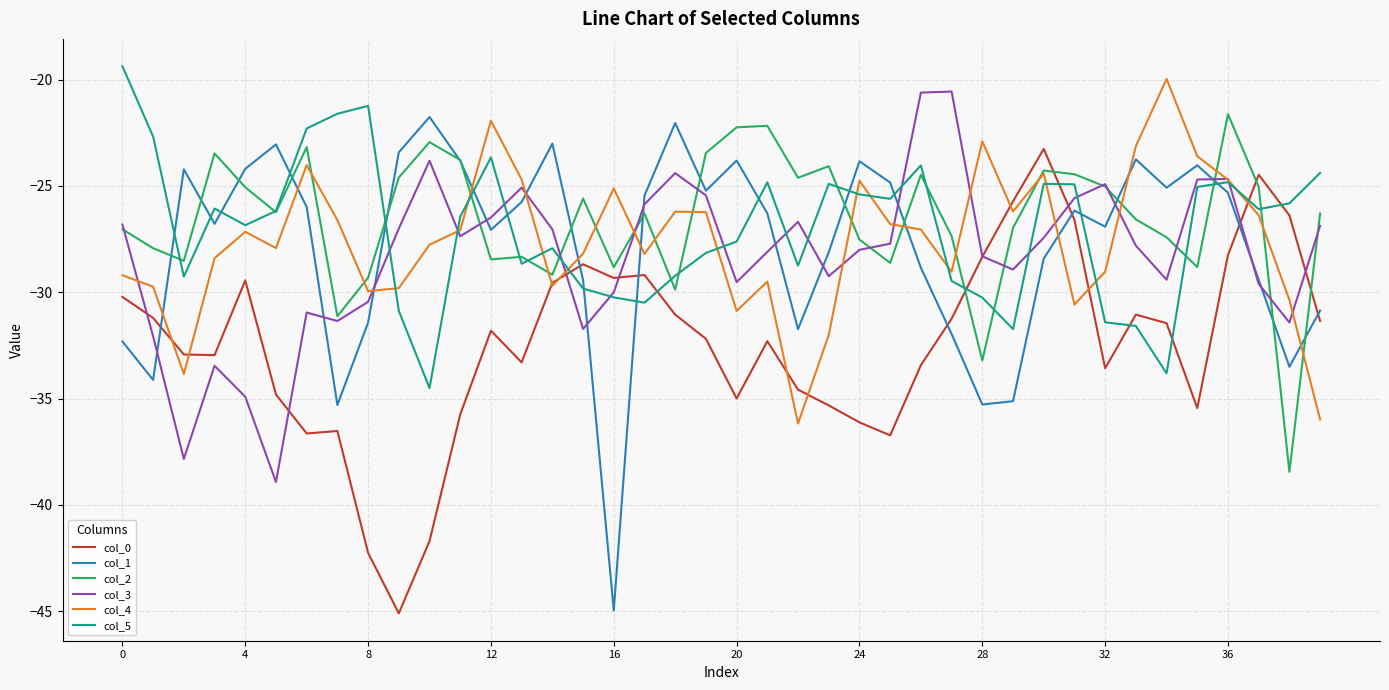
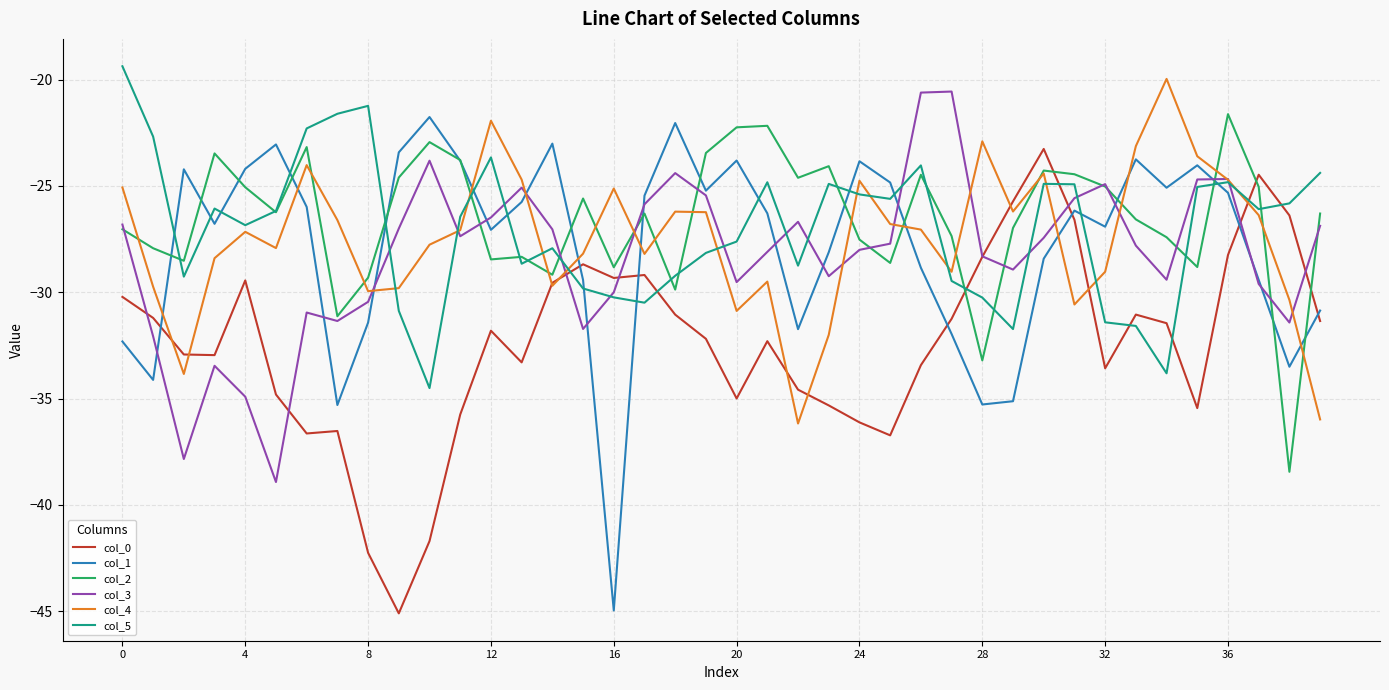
col_4, 0: -29.2 -> -25.1
